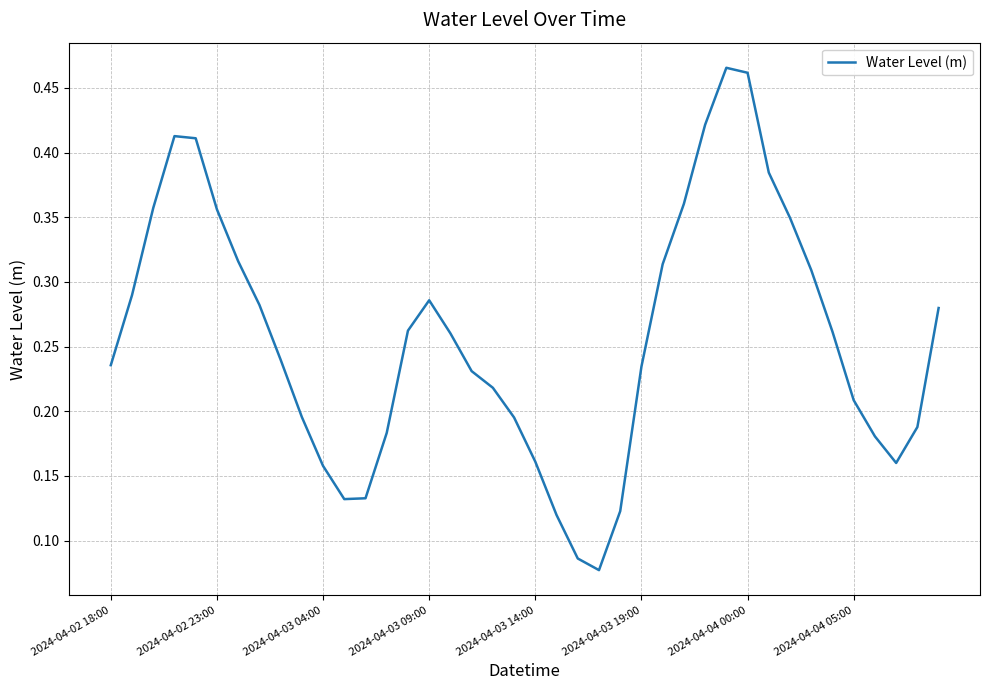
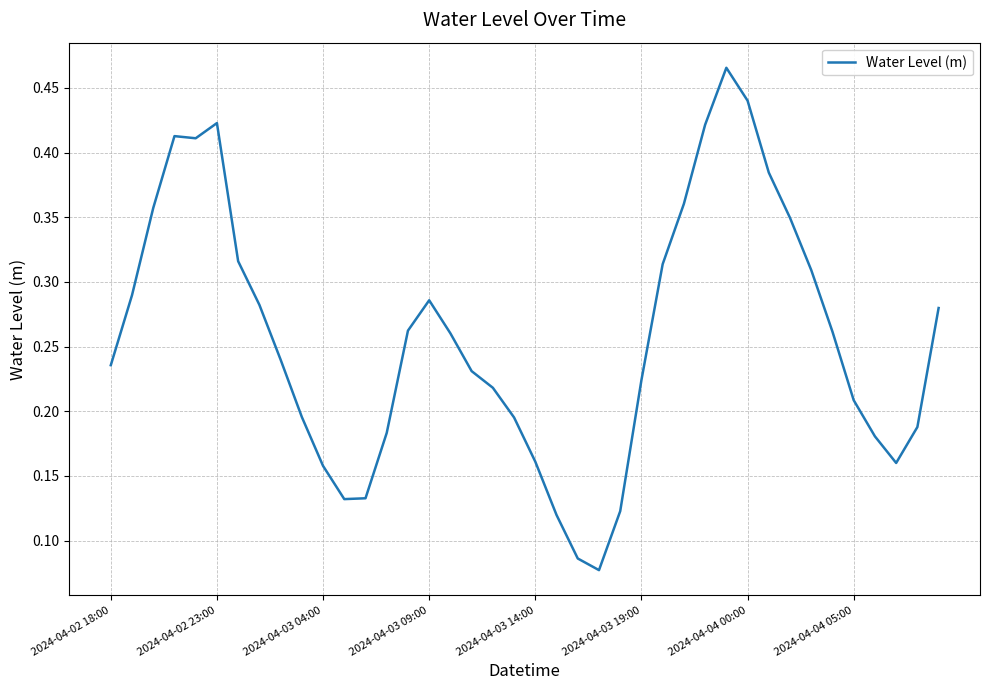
2024-04-02 23:00: 0.356 -> 0.423
2024-04-03 19:00: 0.235 -> 0.224
2024-04-04 00:00: 0.462 -> 0.440
